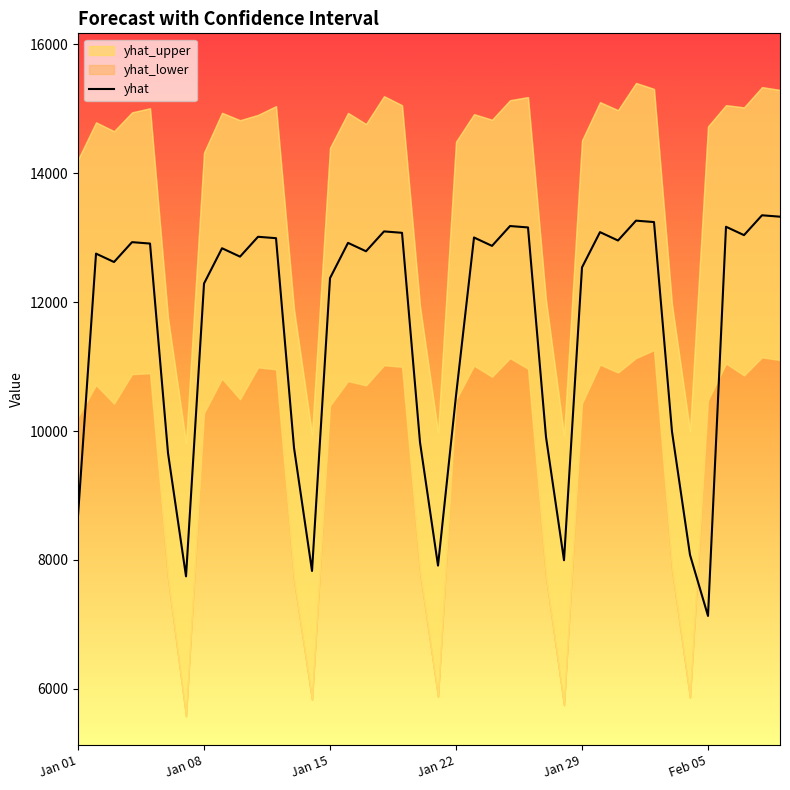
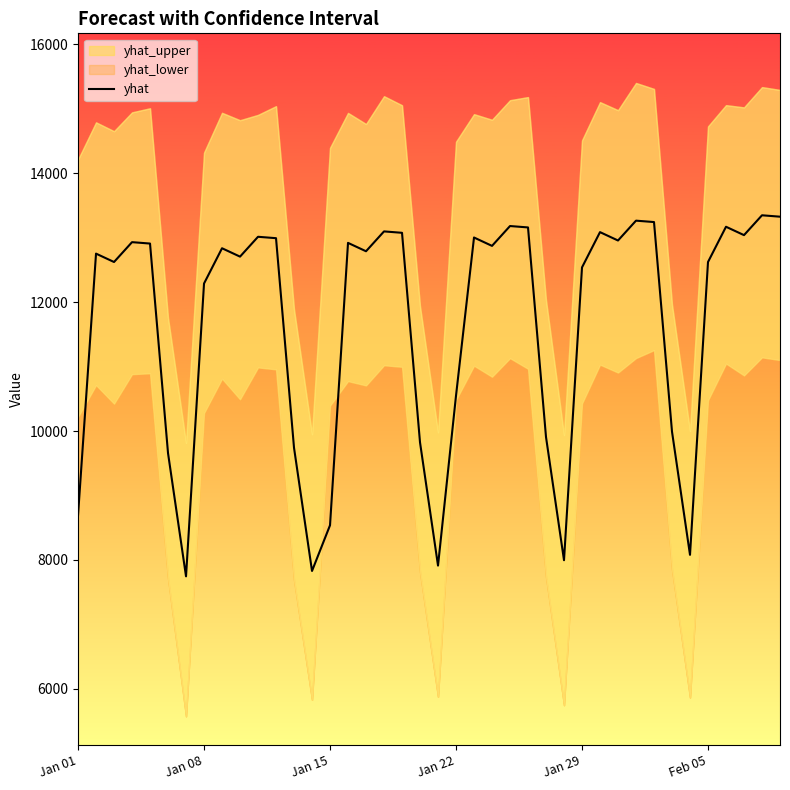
yhat, Jan 15: 12400 -> 8500
yhat, Feb 05: 7100 -> 12600
